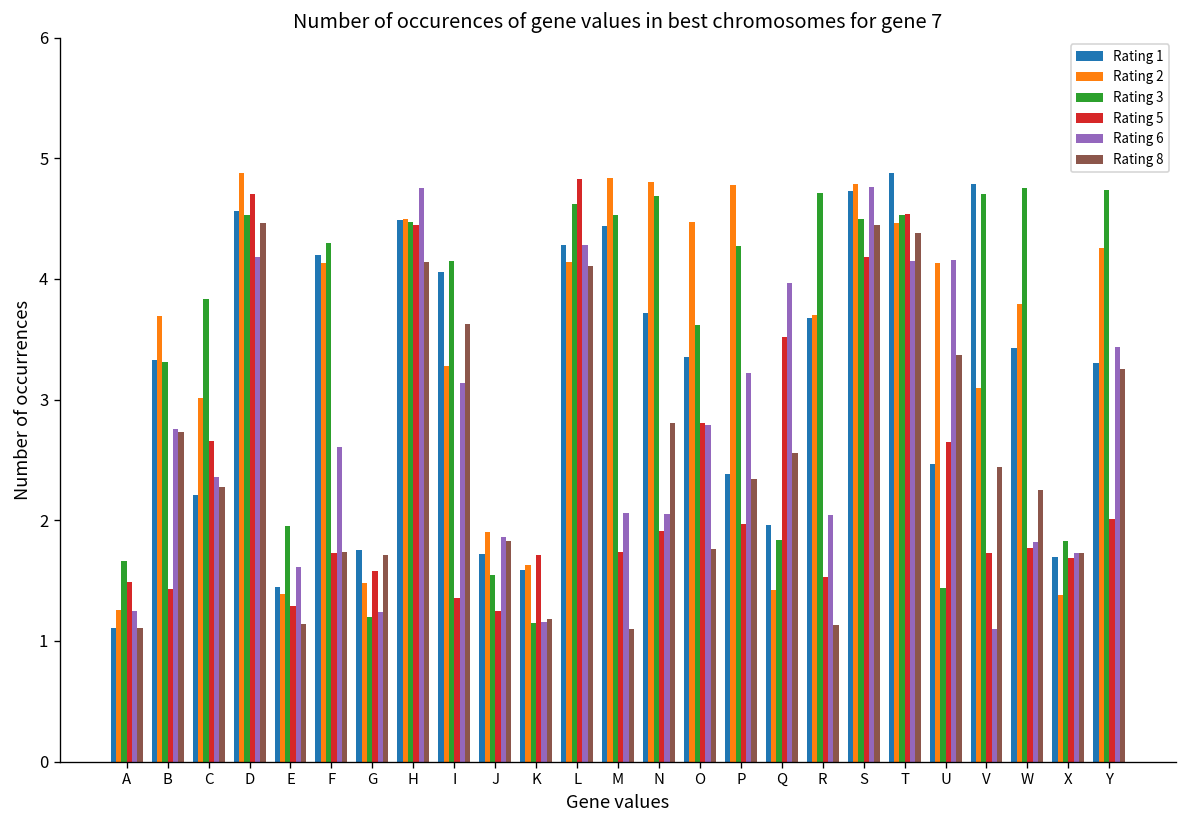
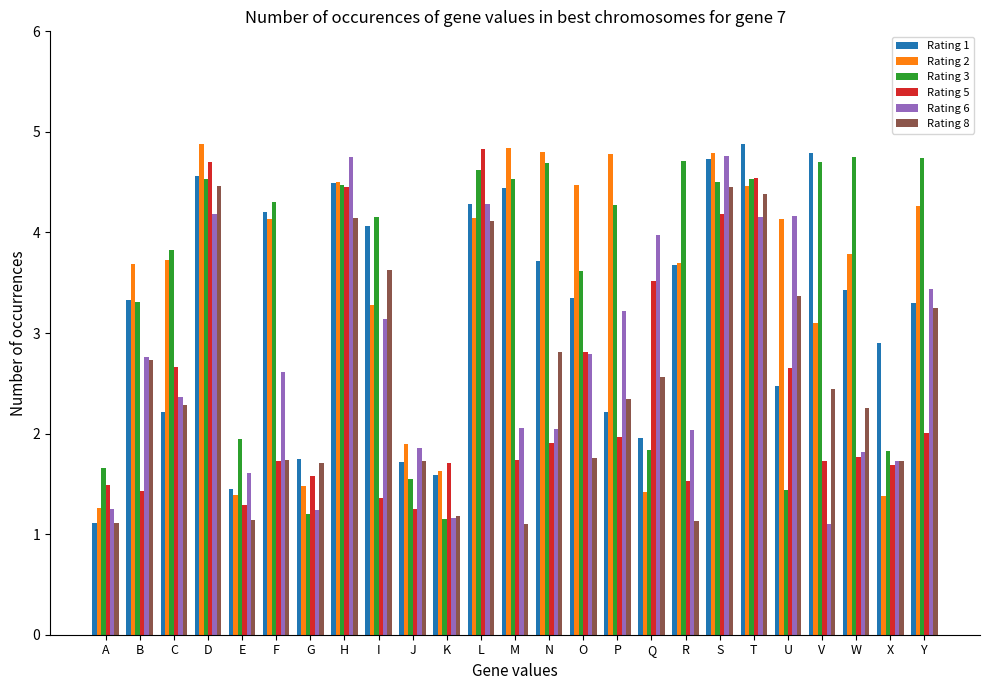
Rating 2, C: 3.01 -> 3.73
Rating 8, J: 1.83 -> 1.73
Rating 1, P: 2.38 -> 2.21
Rating 1, X: 1.7 -> 2.9
